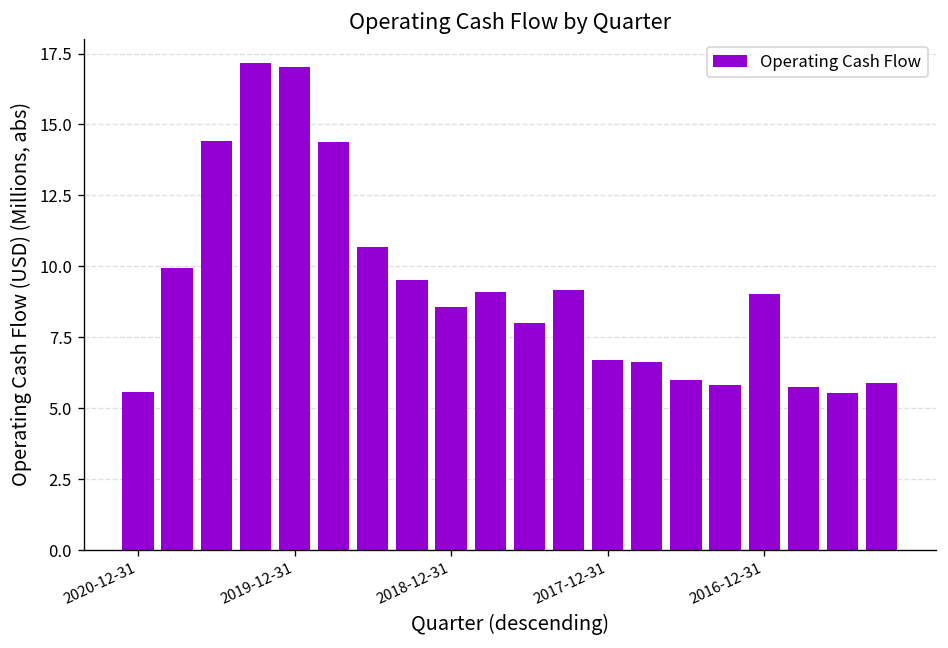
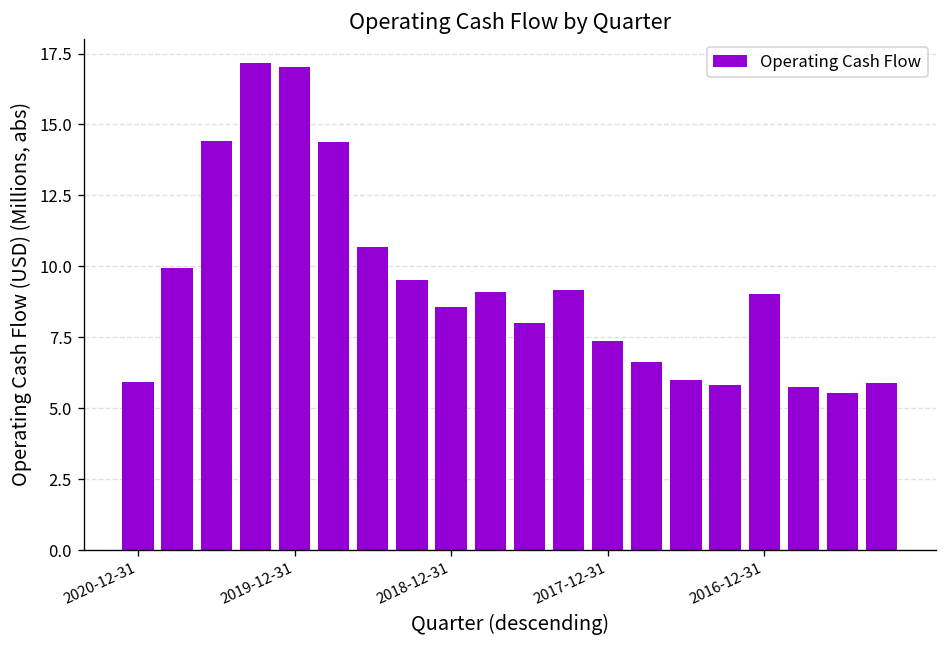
2020-12-31: 5.6 -> 5.9
2017-12-31: 6.7 -> 7.4
